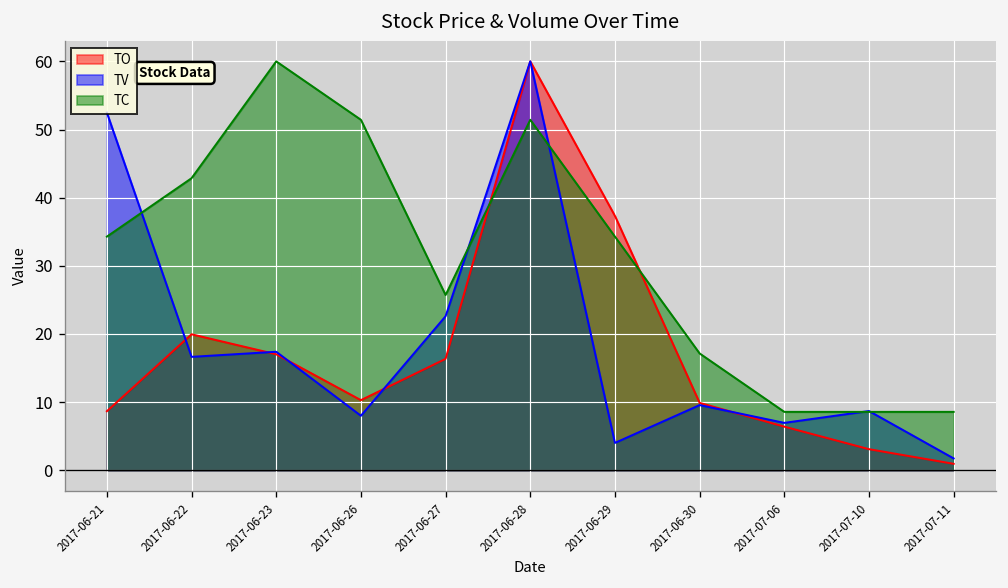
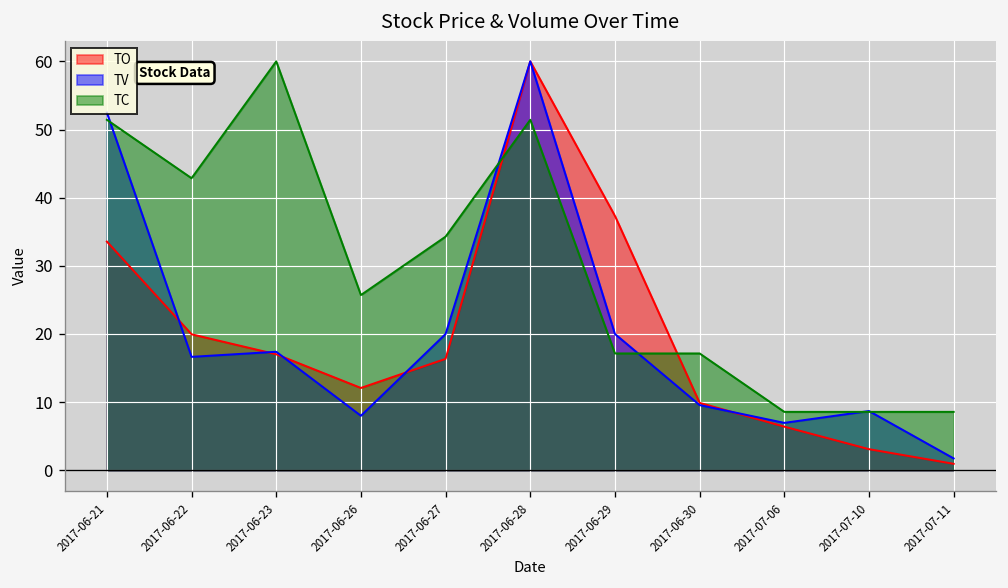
TO, 2017-06-21: 9 -> 34
TC, 2017-06-21: 34 -> 51
TO, 2017-06-26: 10 -> 12
TC, 2017-06-26: 51 -> 26
TV, 2017-06-27: 23 -> 20
TC, 2017-06-27: 26 -> 34
TV, 2017-06-29: 4 -> 20
TC, 2017-06-29: 34 -> 17
